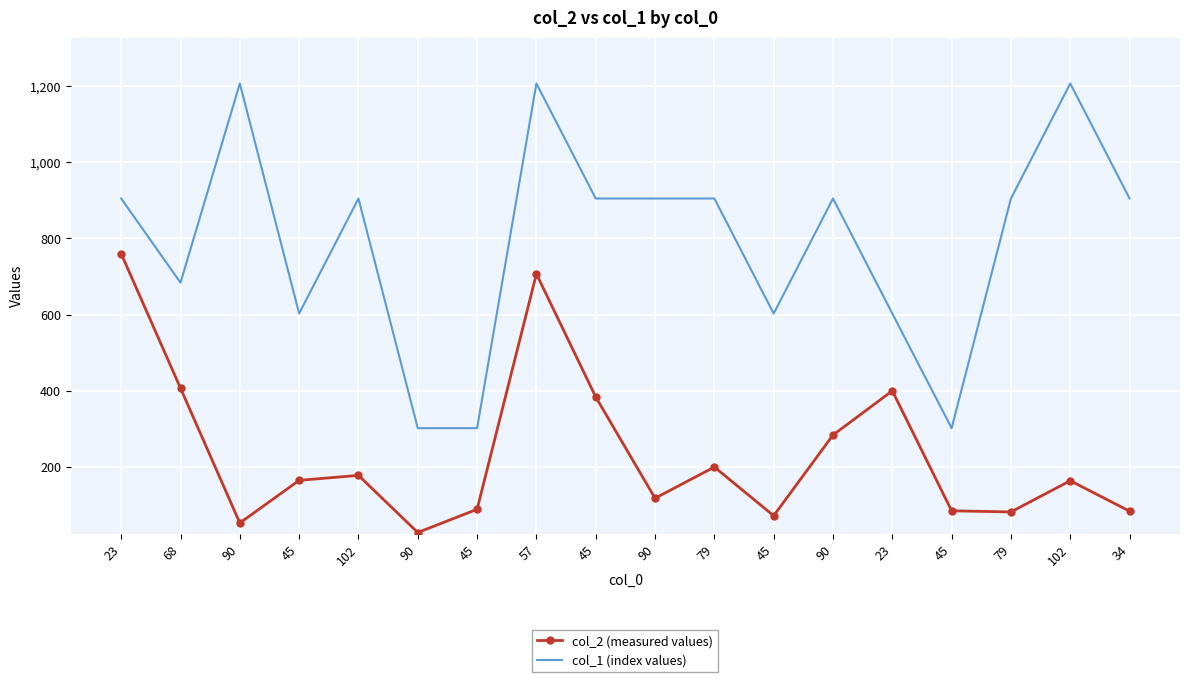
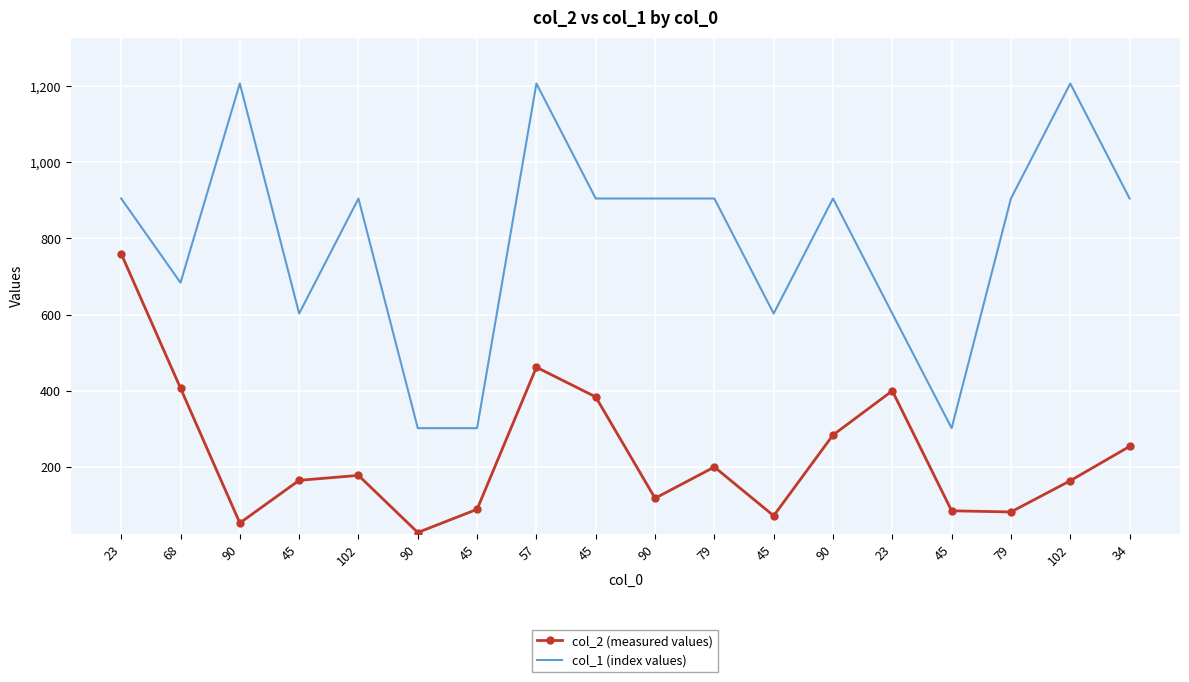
col_2 (measured values), 57: 710 -> 460
col_2 (measured values), 34: 80 -> 250
